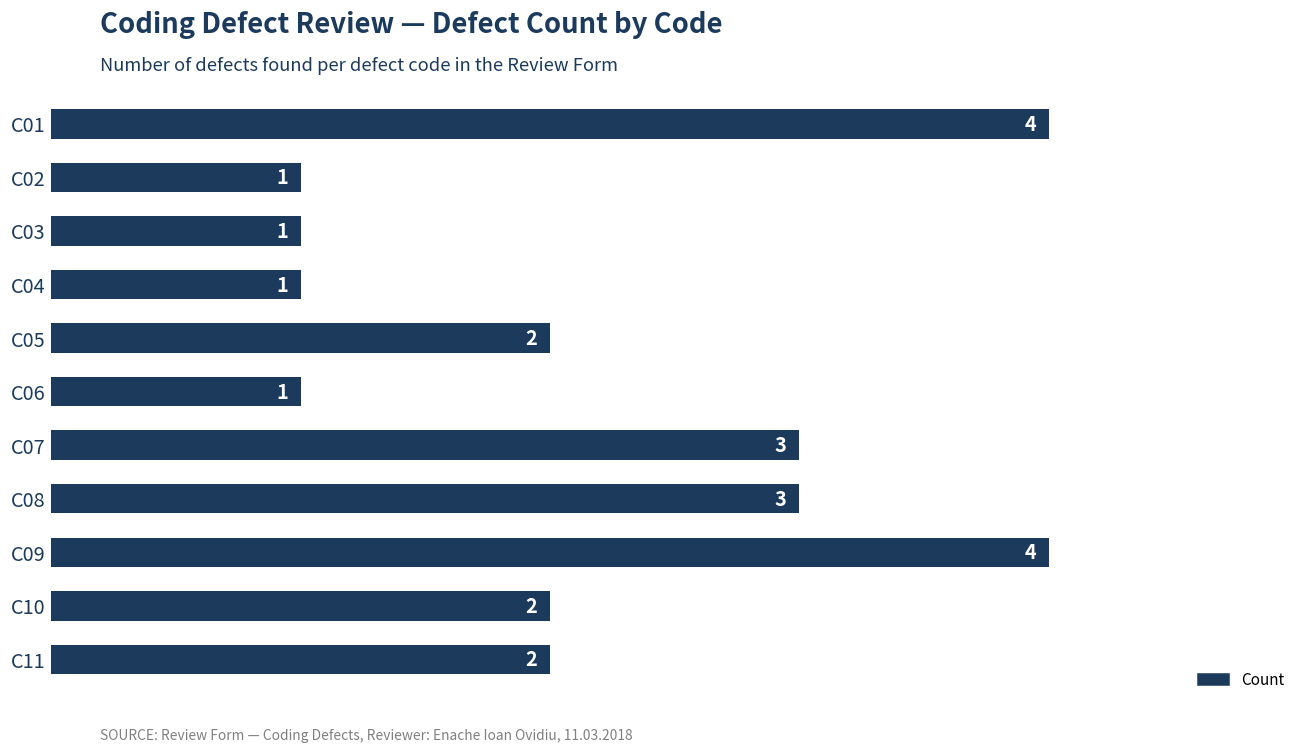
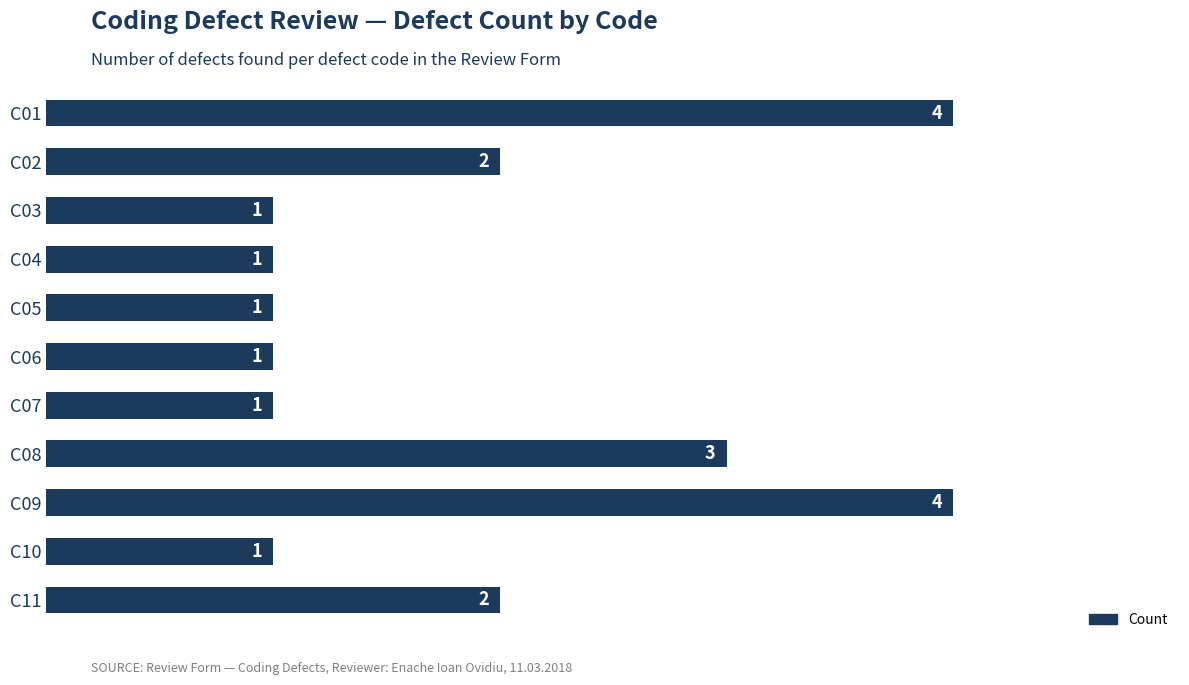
C02: 1 -> 2
C05: 2 -> 1
C07: 3 -> 1
C10: 2 -> 1
